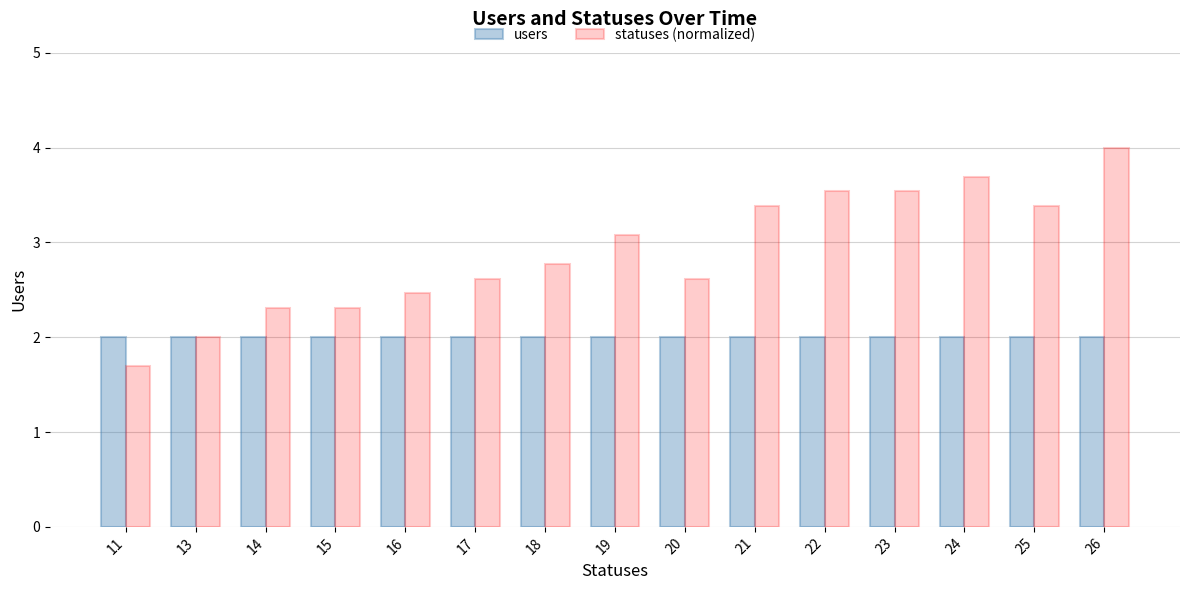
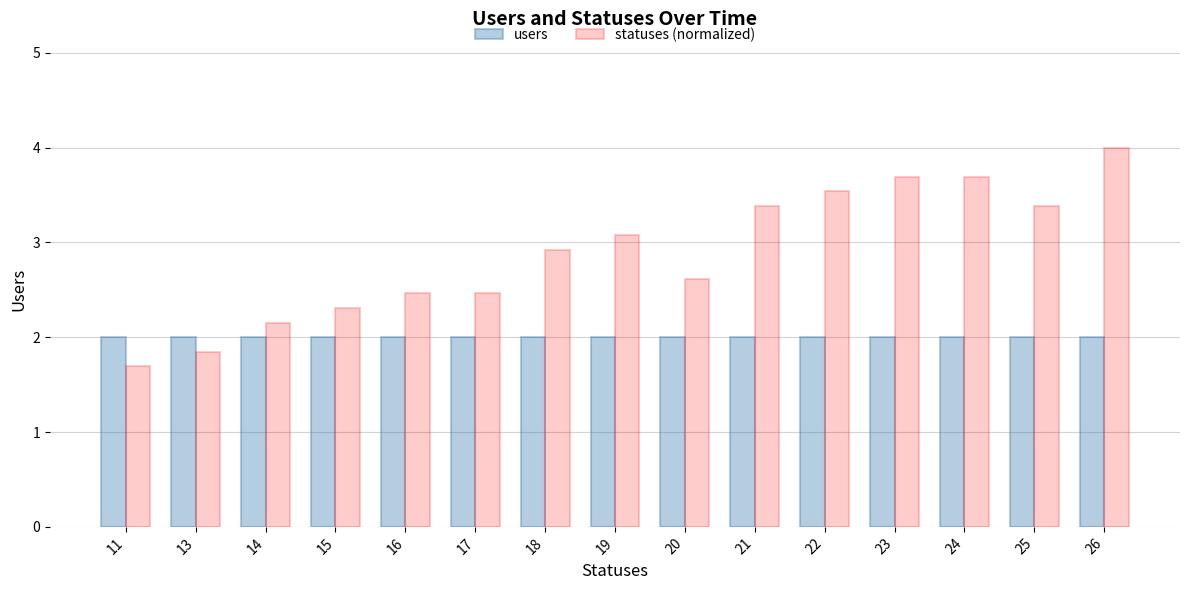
statuses (normalized), 13: 2.0 -> 1.8
statuses (normalized), 14: 2.3 -> 2.2
statuses (normalized), 17: 2.6 -> 2.5
statuses (normalized), 18: 2.8 -> 2.9
statuses (normalized), 23: 3.5 -> 3.7
